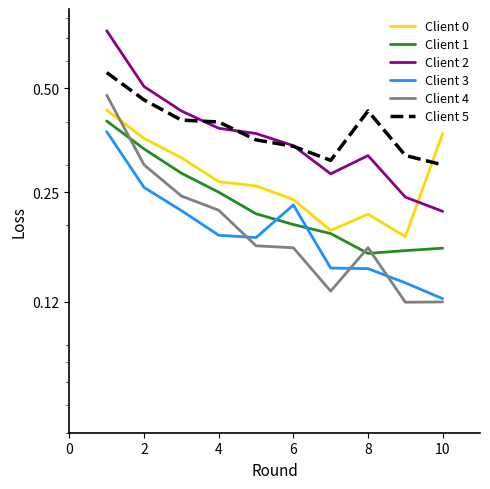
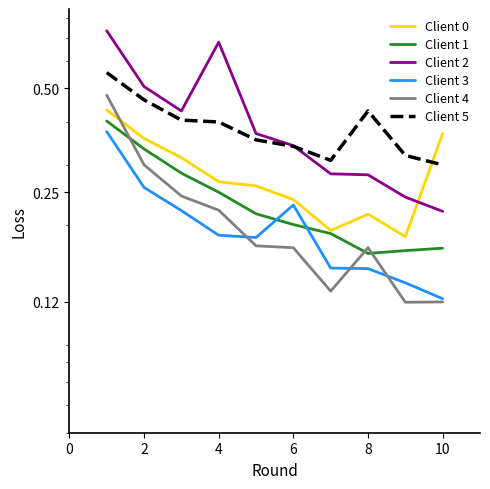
Client 2, 4: 0.38 -> 0.68
Client 2, 8: 0.32 -> 0.28
